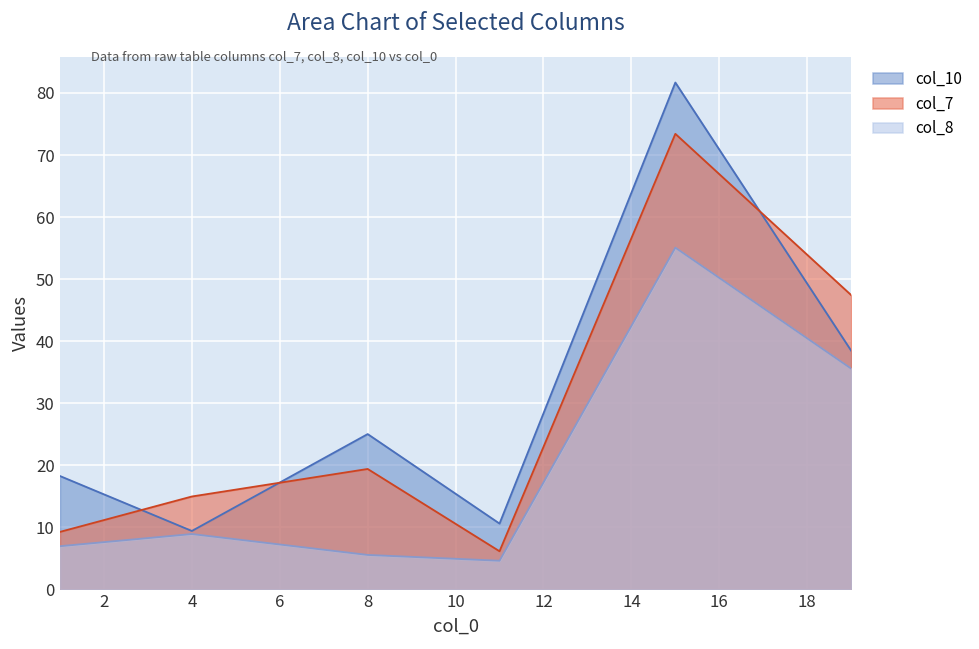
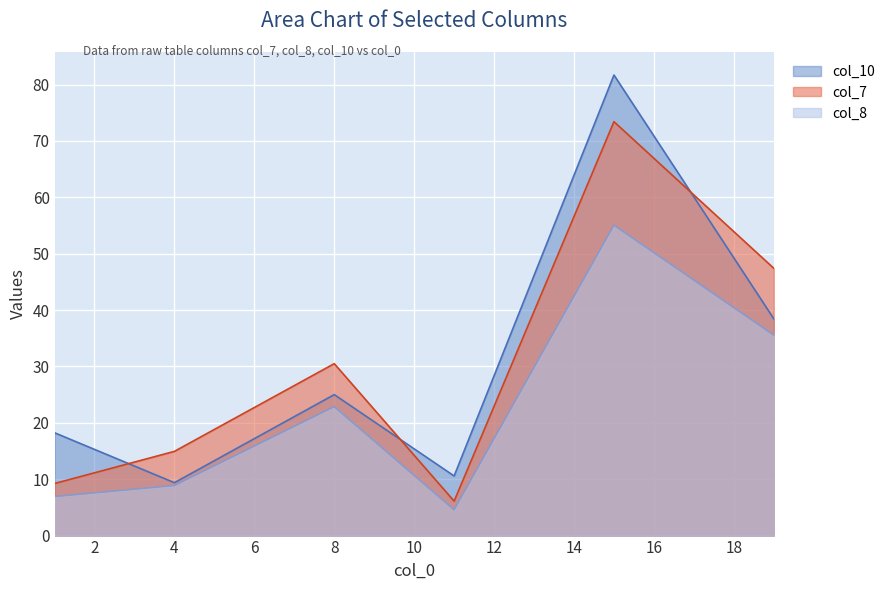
col_7, 8: 19 -> 30
col_8, 8: 6 -> 23
